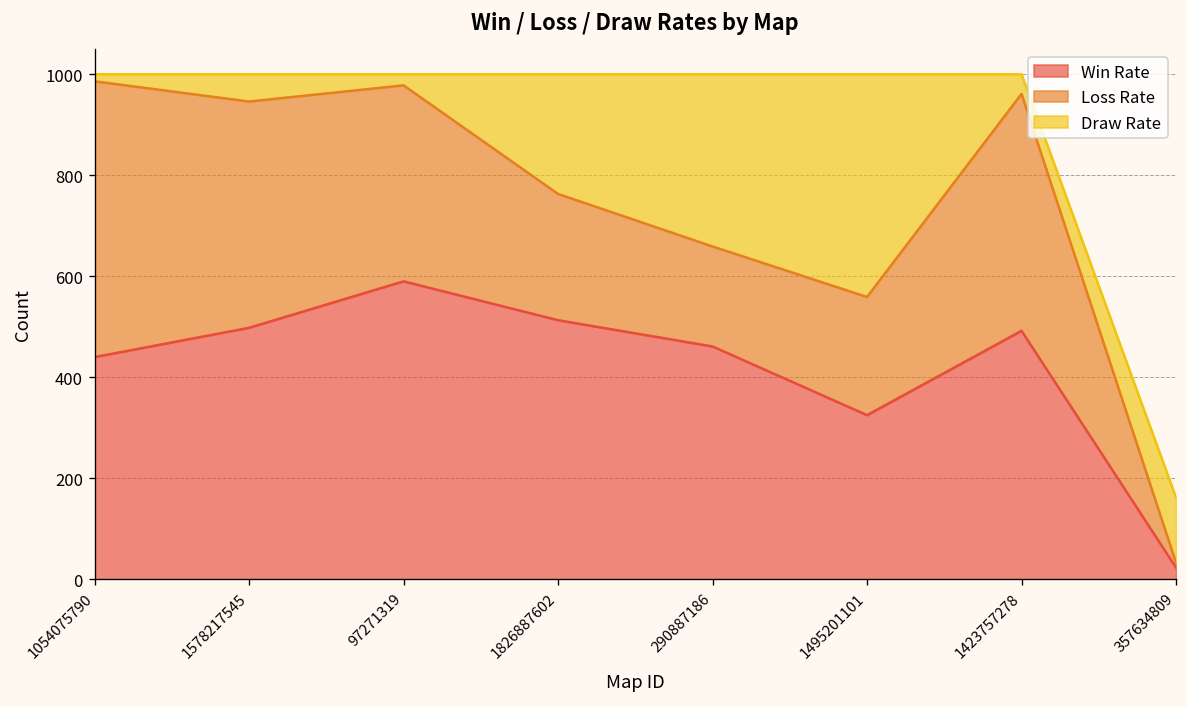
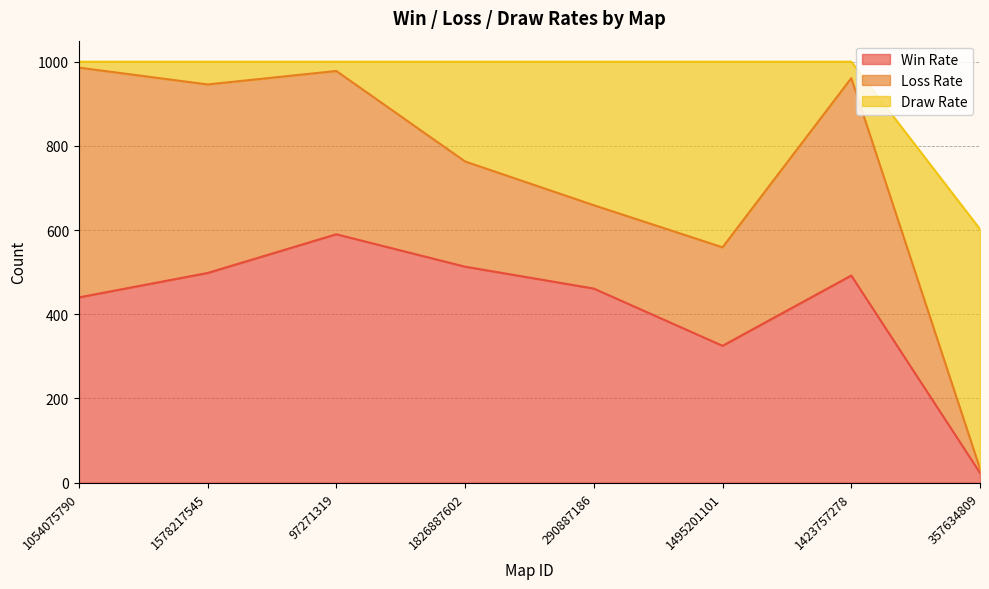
Draw Rate, 357634809: 130 -> 570
